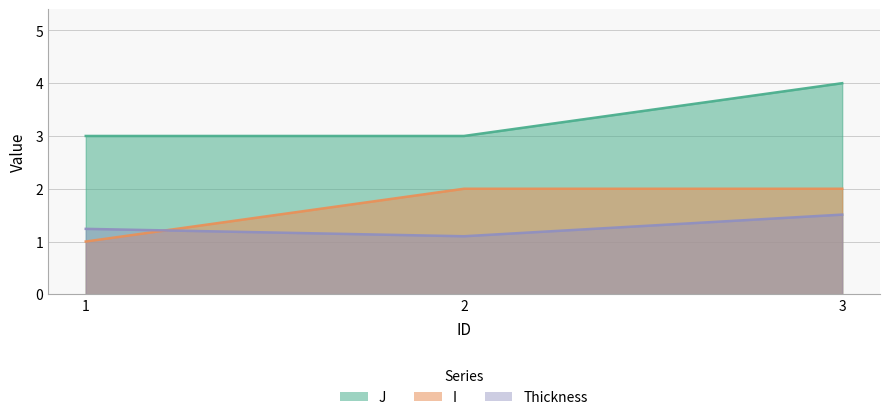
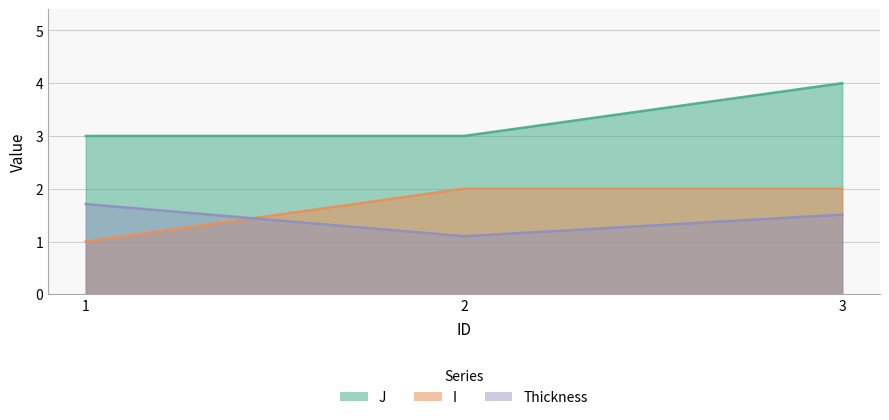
Thickness, 1: 1.2 -> 1.7
